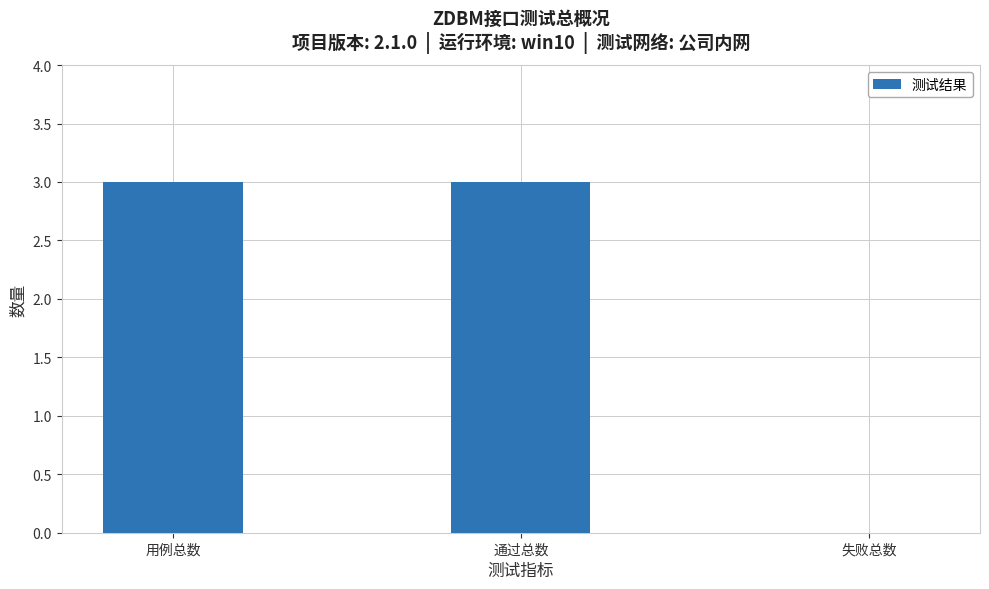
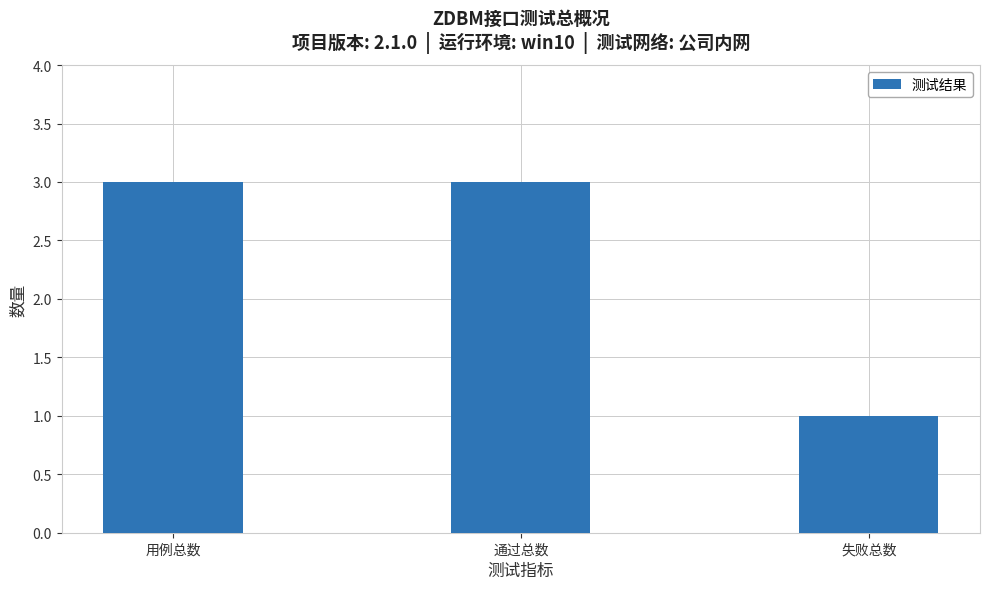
失败总数: 0 -> 1
